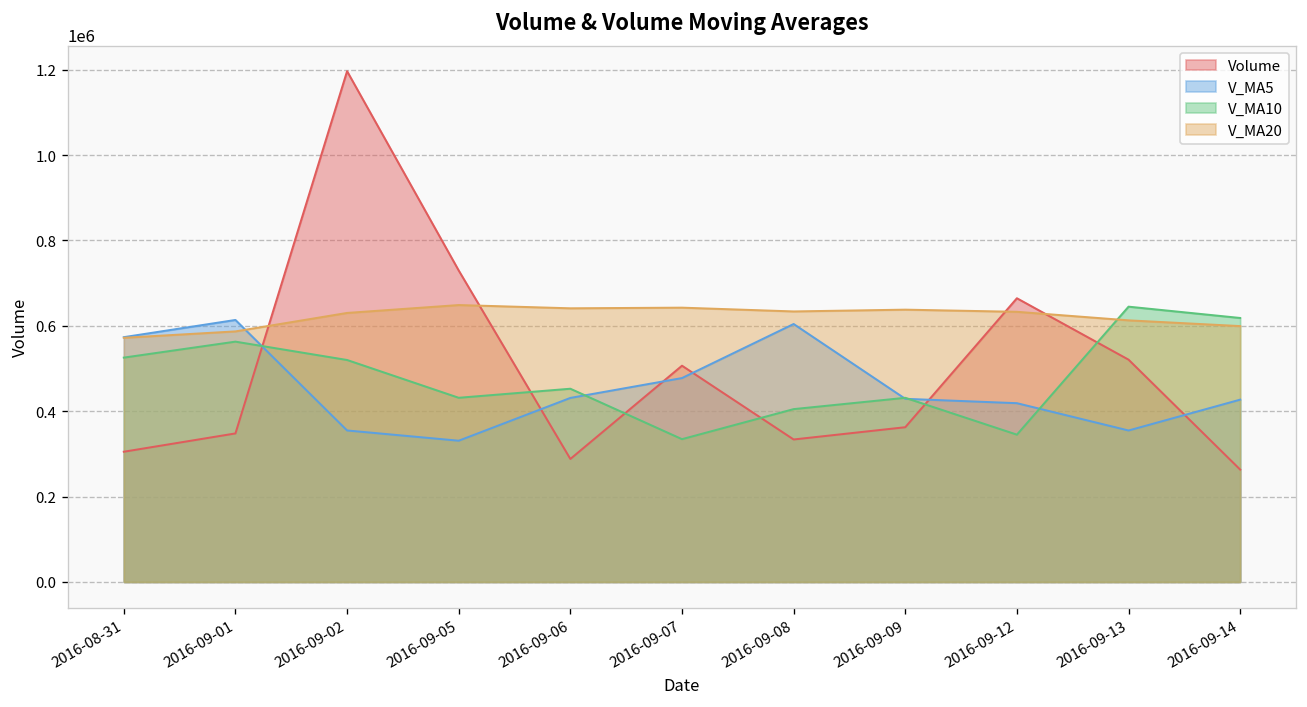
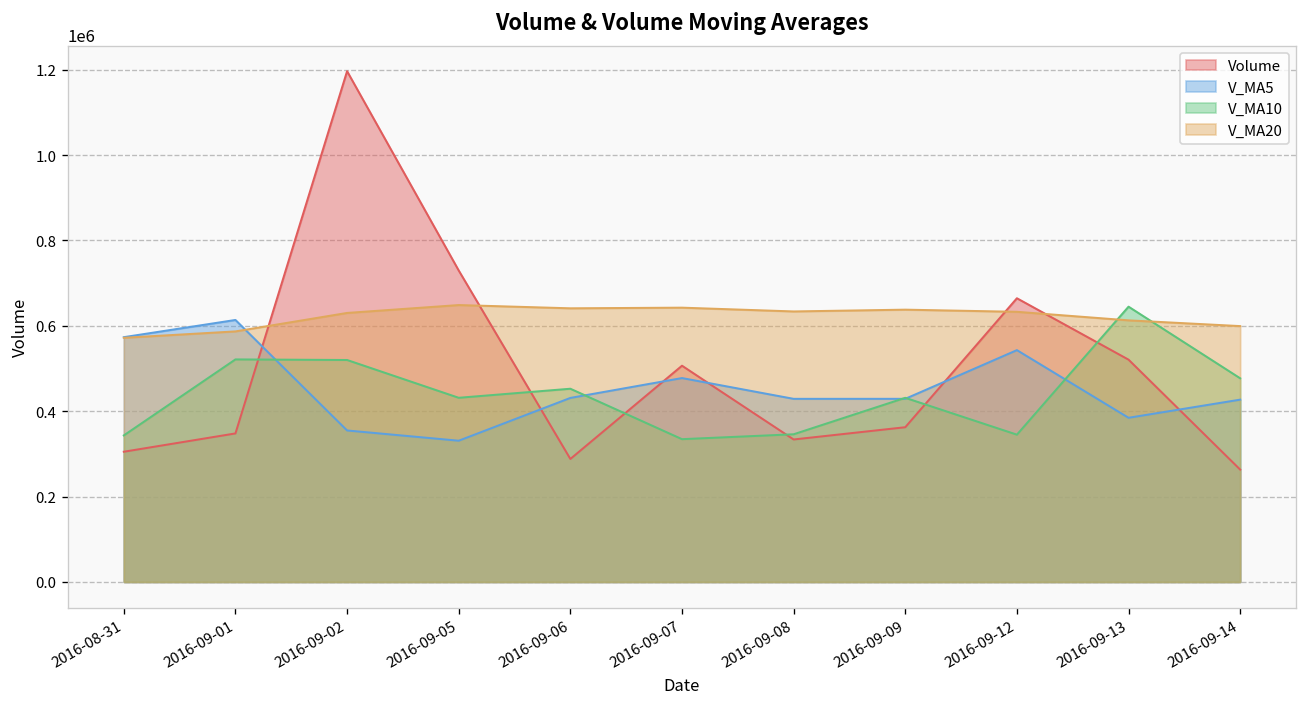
V_MA10, 2016-08-31: 530000 -> 340000
V_MA10, 2016-09-01: 560000 -> 520000
V_MA5, 2016-09-08: 600000 -> 430000
V_MA10, 2016-09-08: 400000 -> 350000
V_MA5, 2016-09-12: 420000 -> 540000
V_MA5, 2016-09-13: 350000 -> 380000
V_MA10, 2016-09-14: 620000 -> 480000
